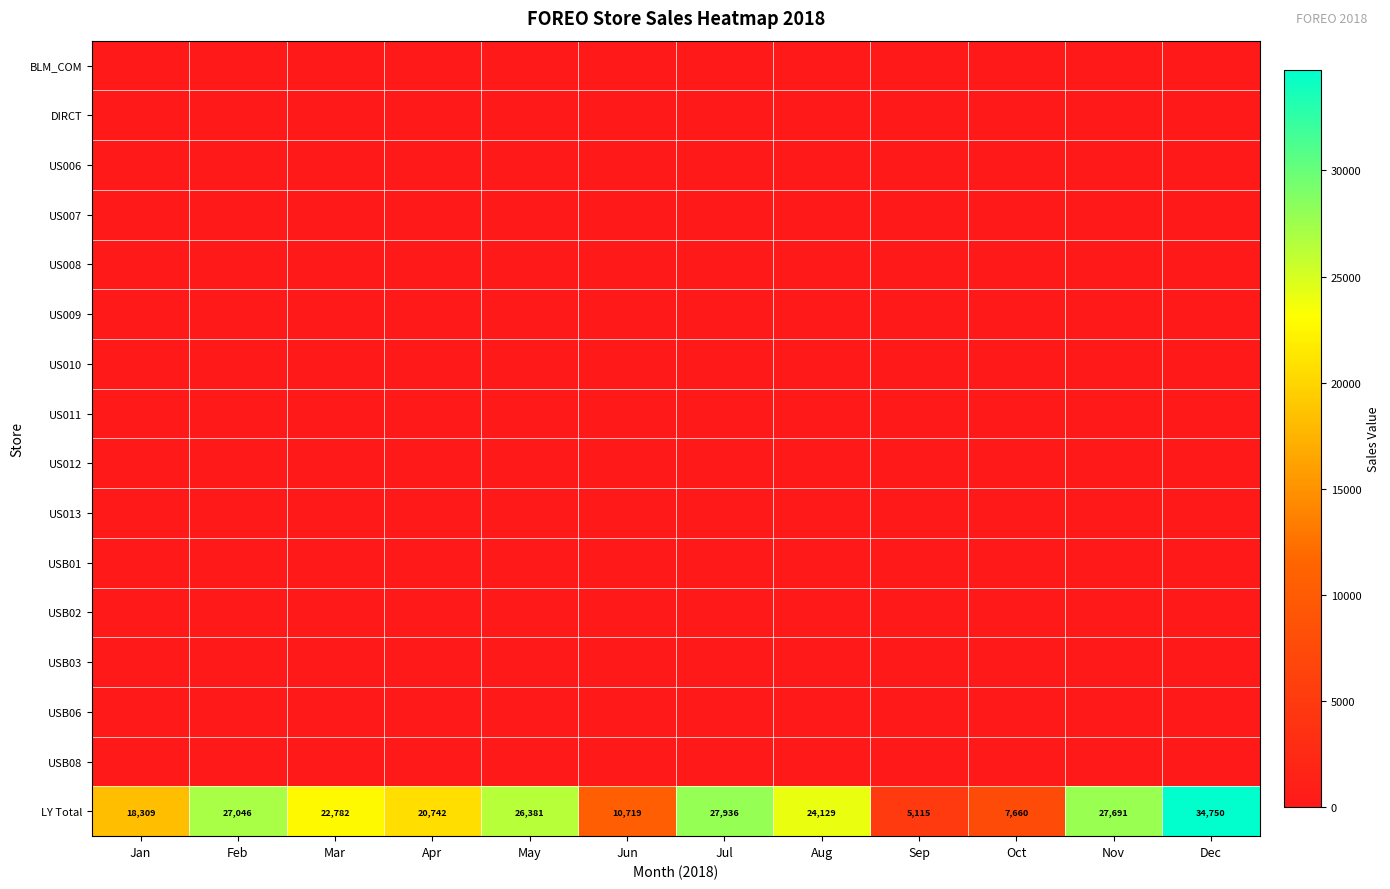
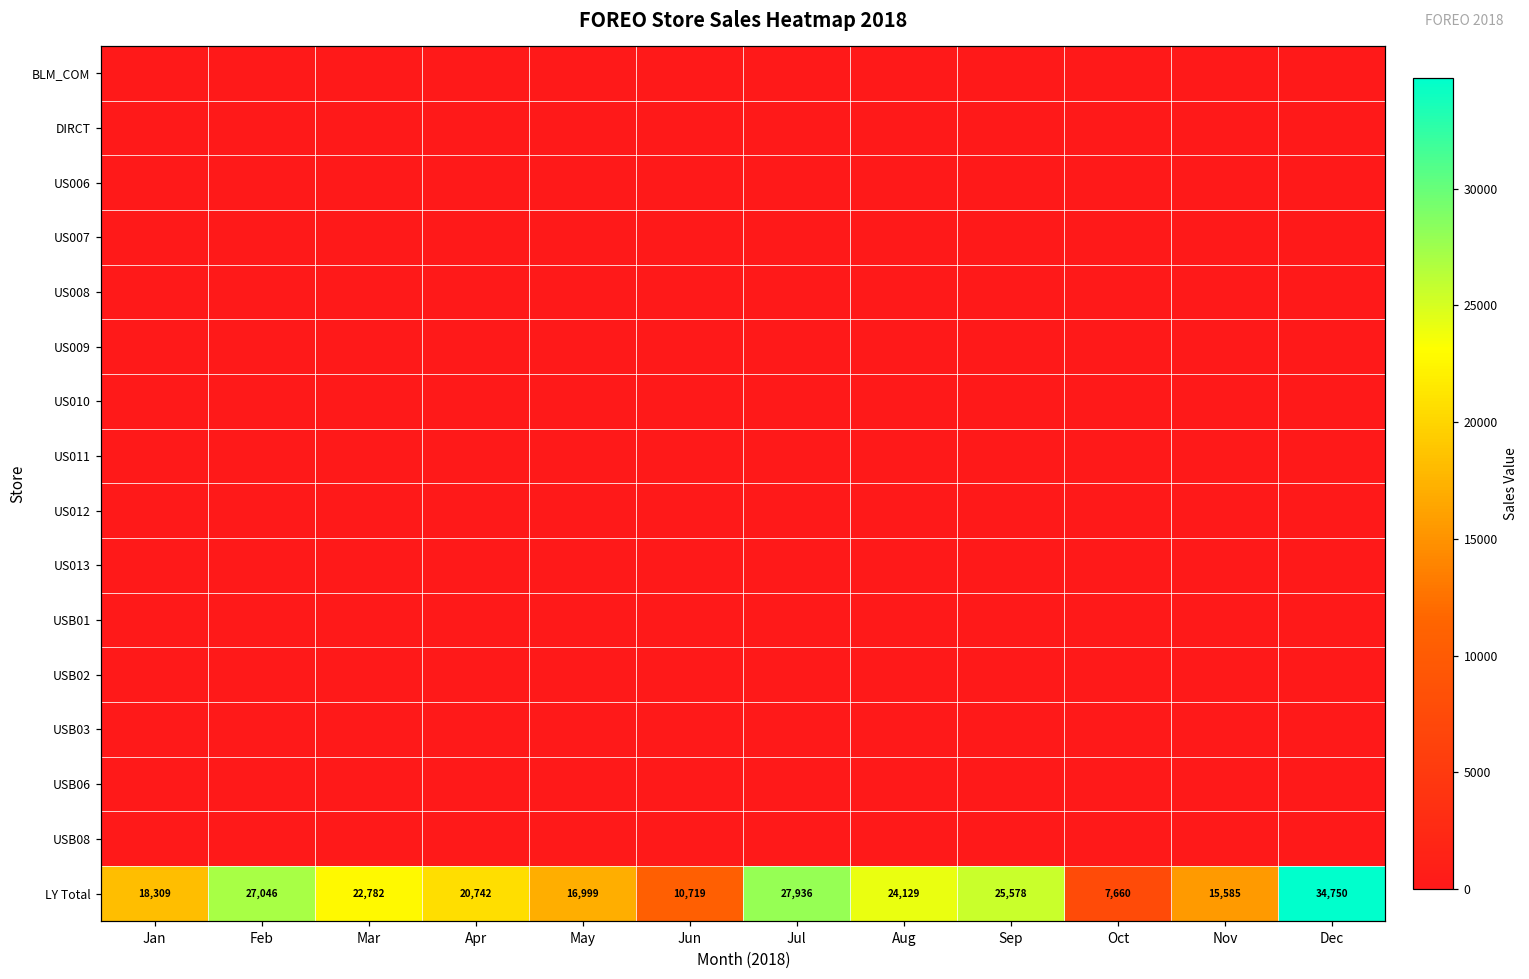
LY Total, May: 26,381 -> 16,999
LY Total, Sep: 5,115 -> 25,578
LY Total, Nov: 27,691 -> 15,585
